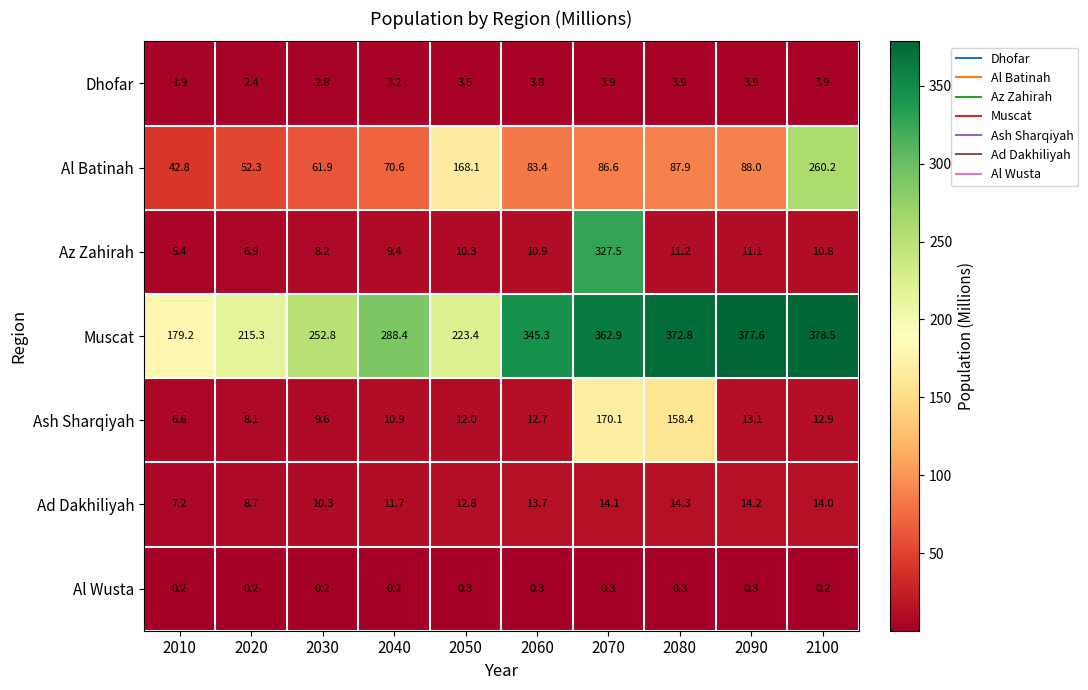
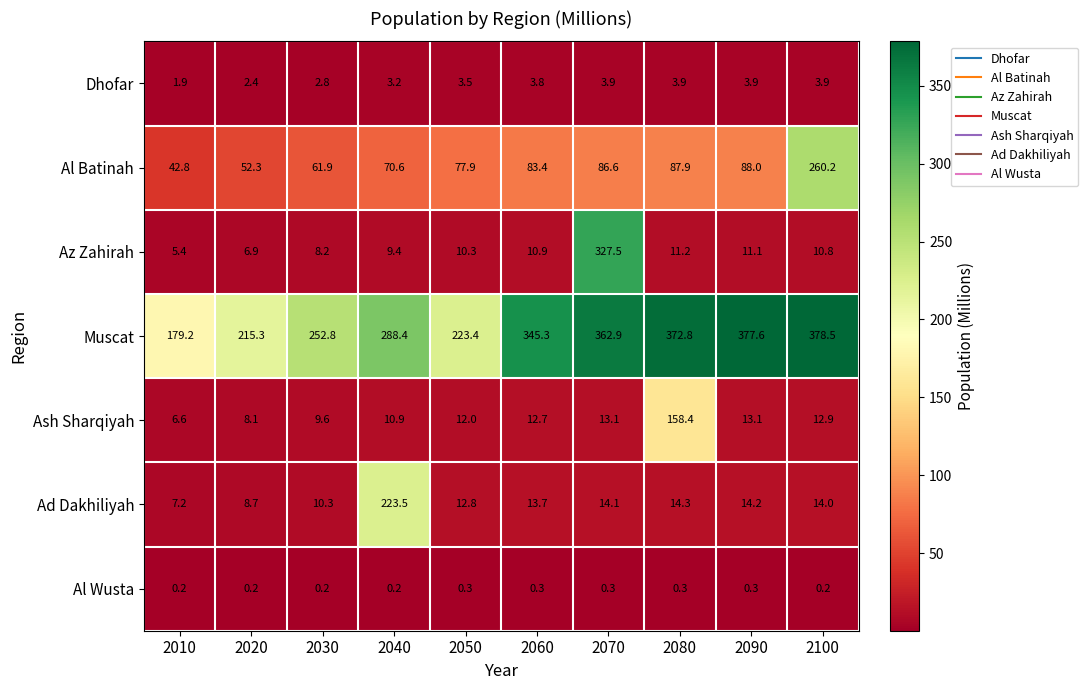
Al Batinah, 2050: 168.1 -> 77.9
Ash Sharqiyah, 2070: 170.1 -> 13.1
Ad Dakhiliyah, 2040: 11.7 -> 223.5
